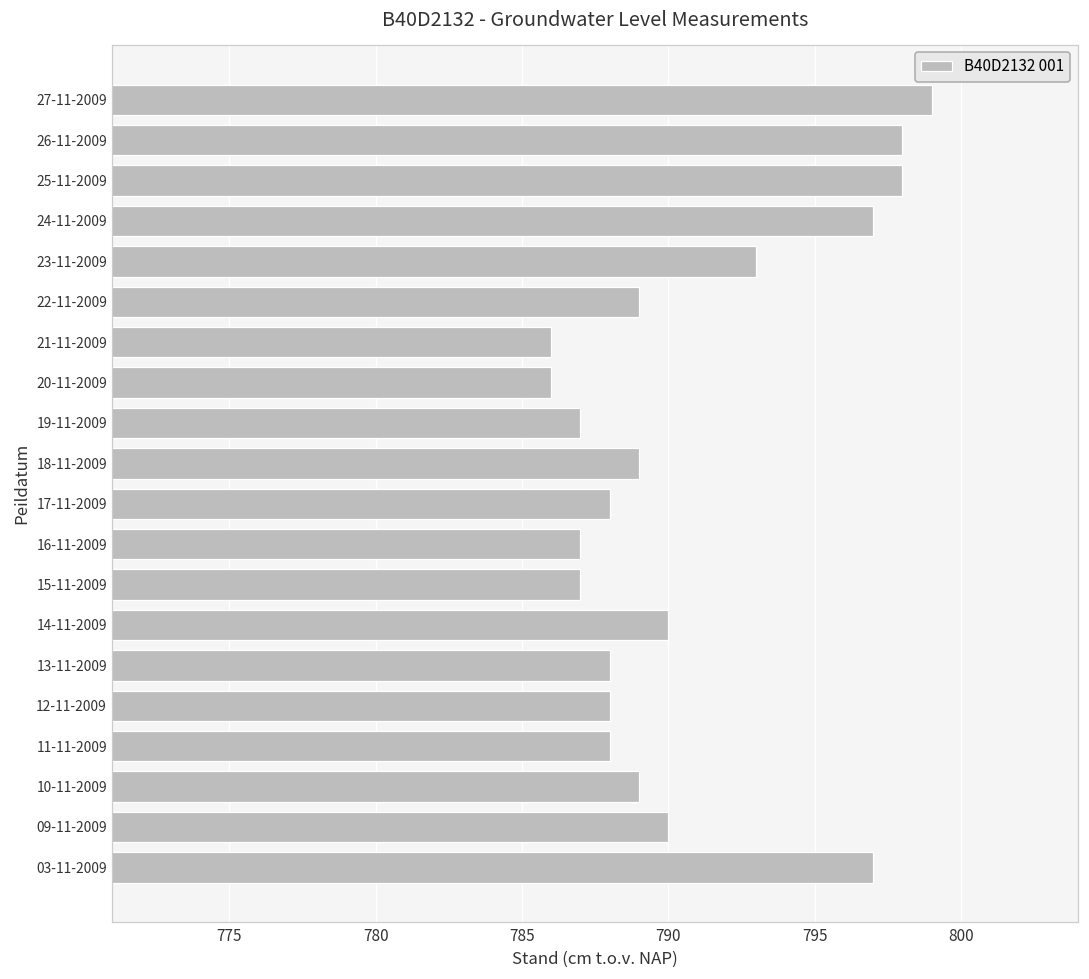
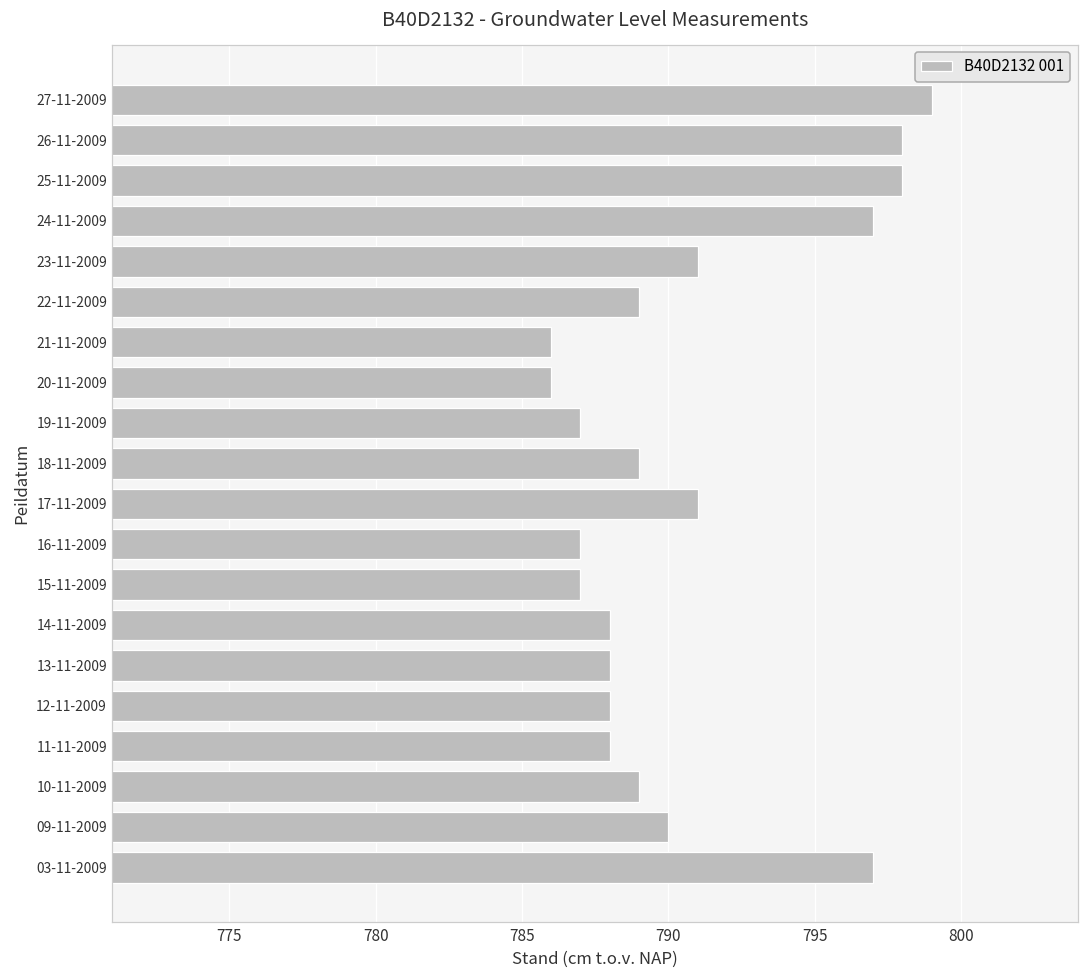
23-11-2009: 793 -> 791
17-11-2009: 788 -> 791
14-11-2009: 790 -> 788
